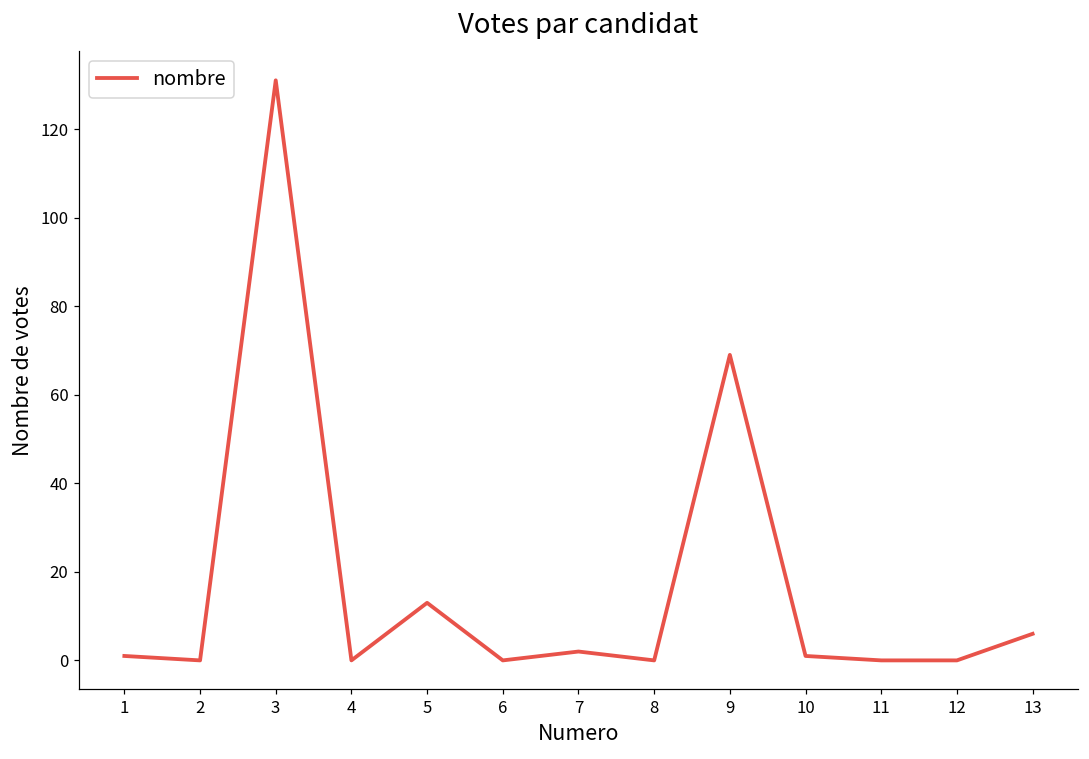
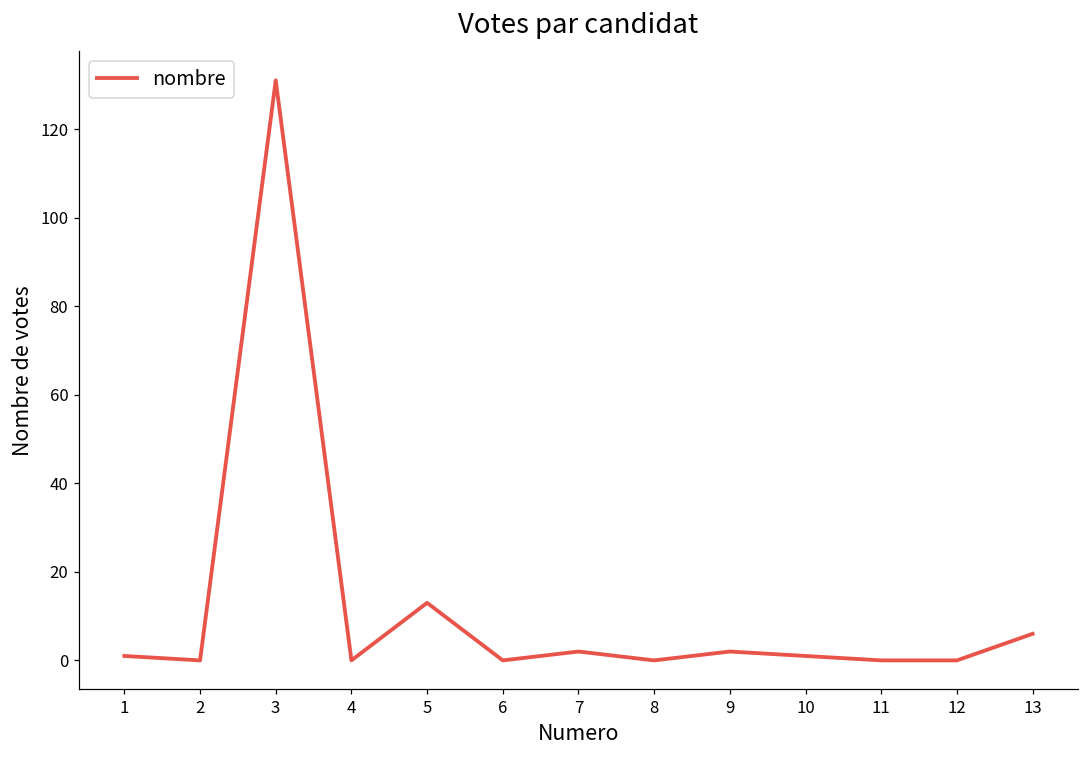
9: 69 -> 2
